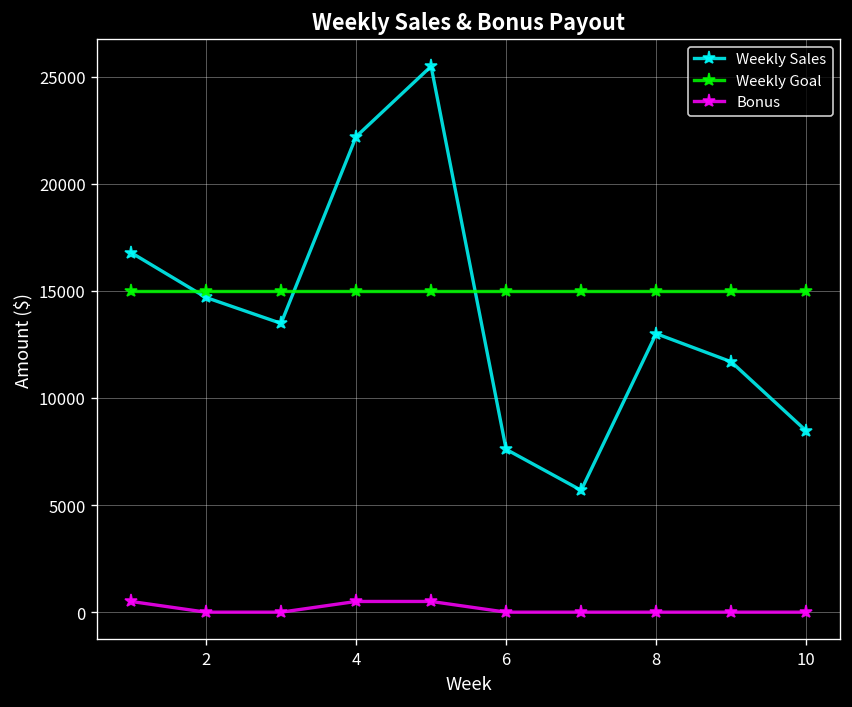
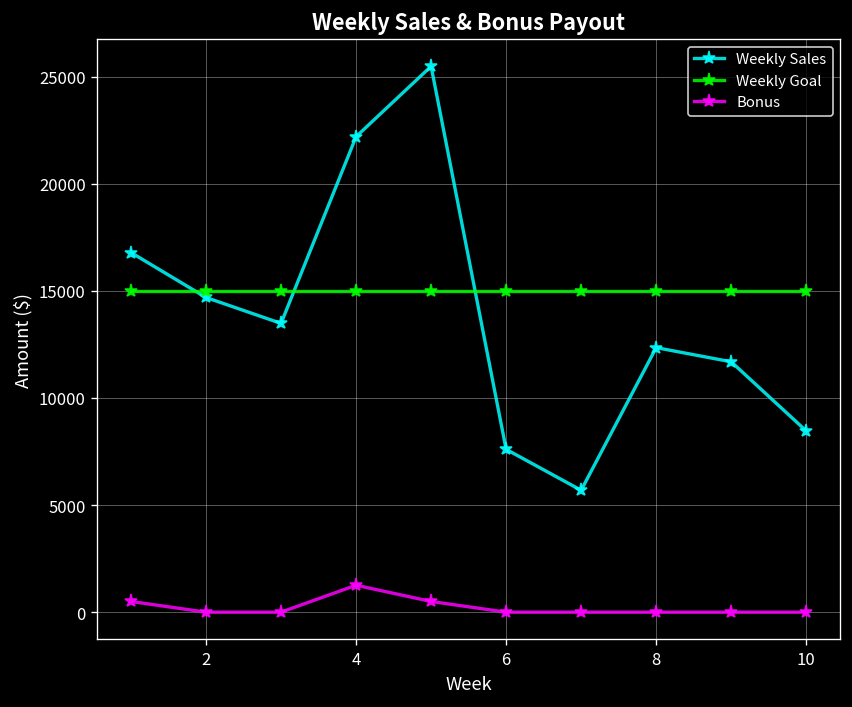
Bonus, 4: 500 -> 1300
Weekly Sales, 8: 13000 -> 12300
